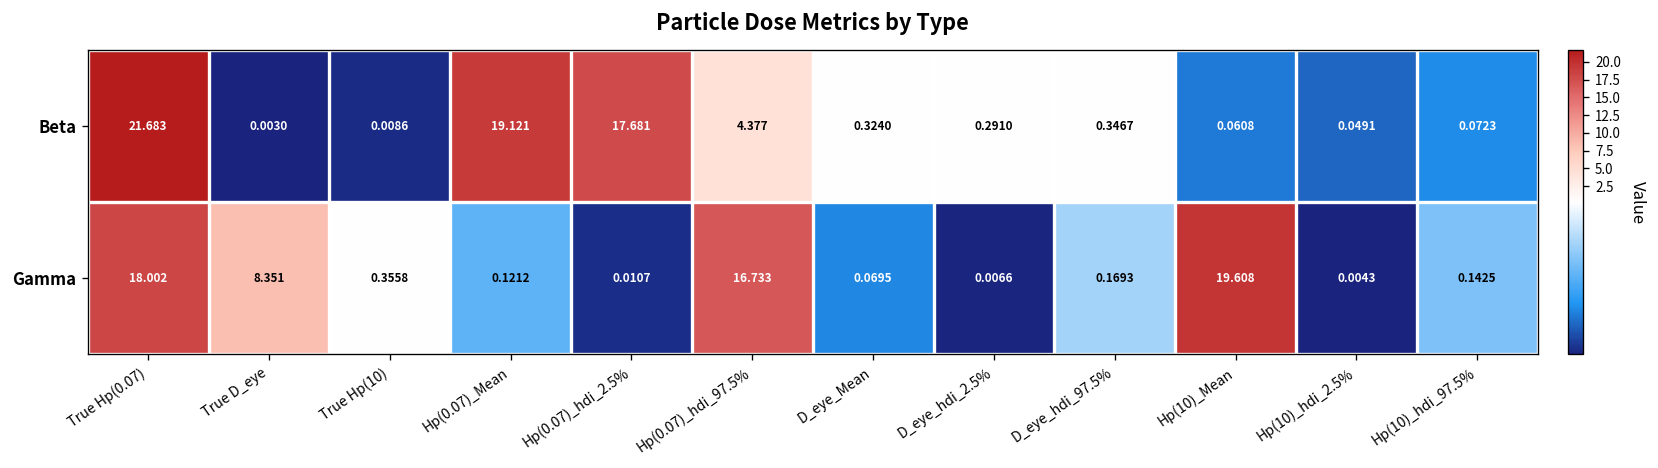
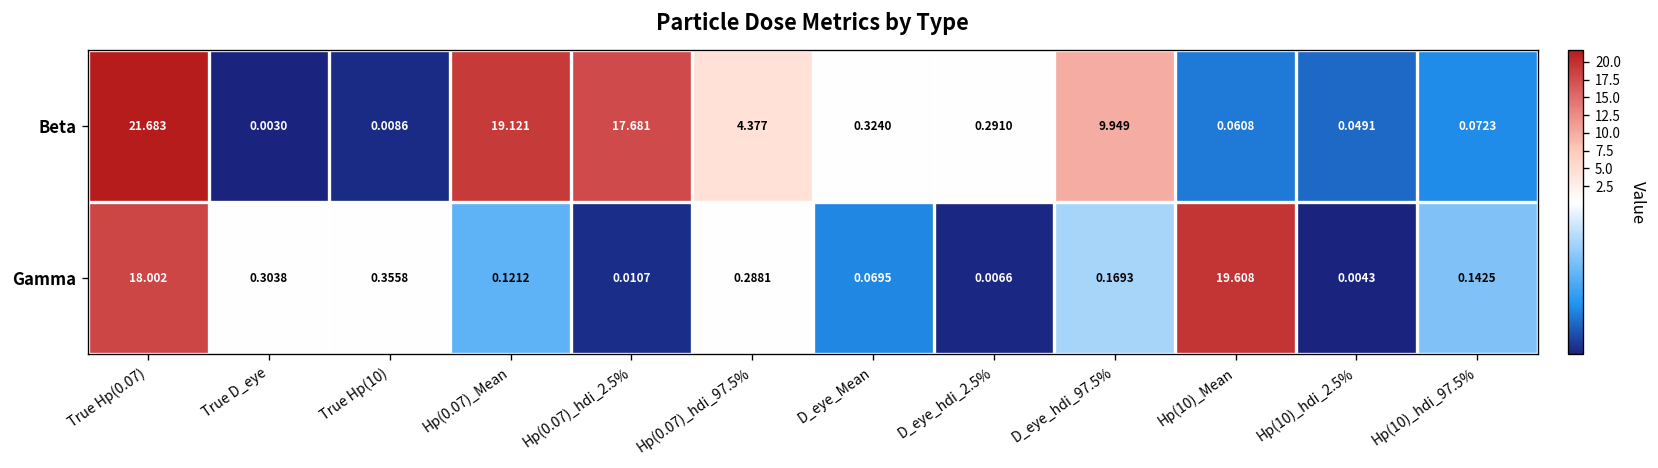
Beta, D_eye_hdi_97.5%: 0.3467 -> 9.949
Gamma, True D_eye: 8.351 -> 0.3038
Gamma, Hp(0.07)_hdi_97.5%: 16.733 -> 0.2881
